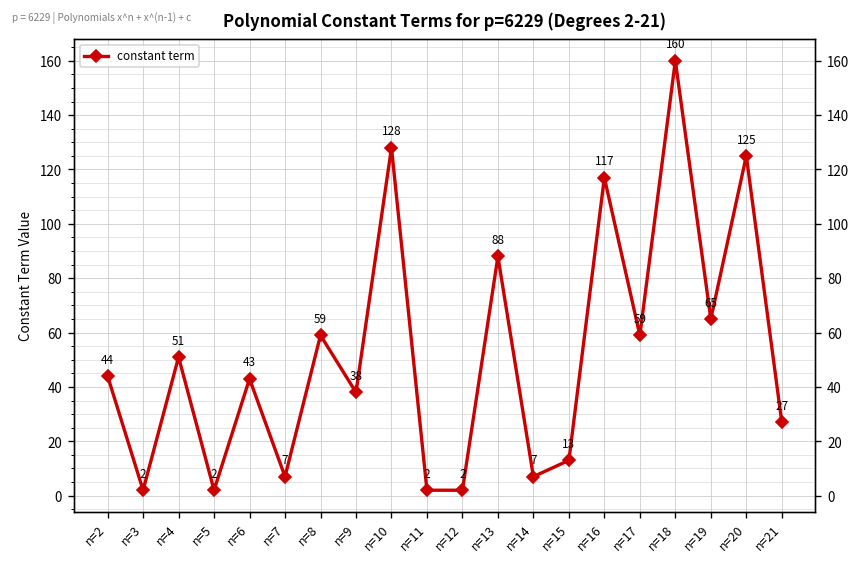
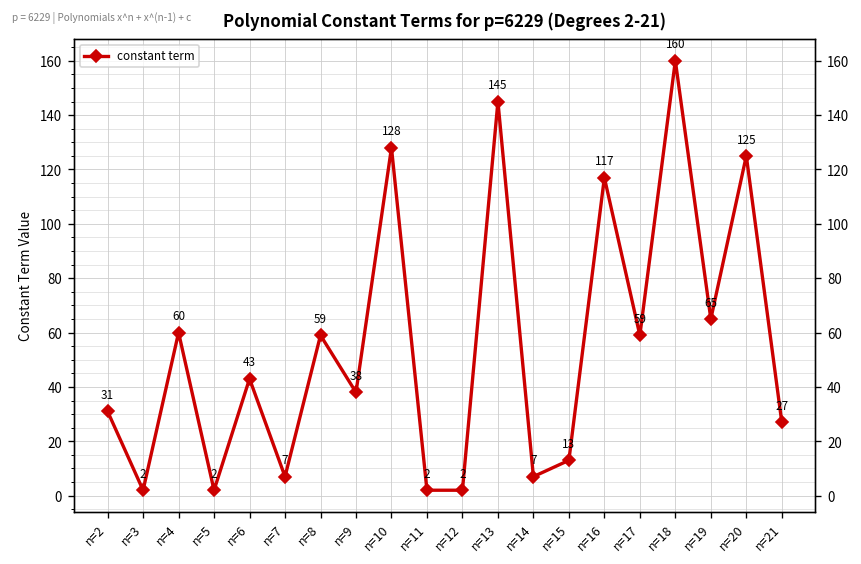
n=2: 44 -> 31
n=4: 51 -> 60
n=13: 88 -> 145
